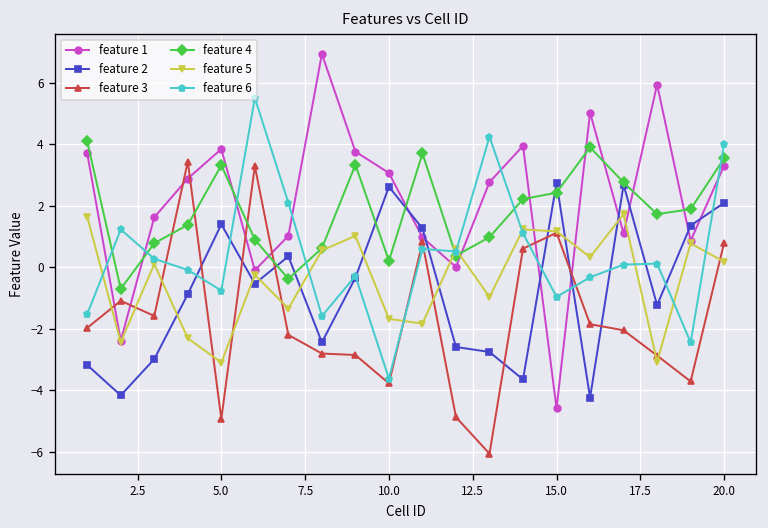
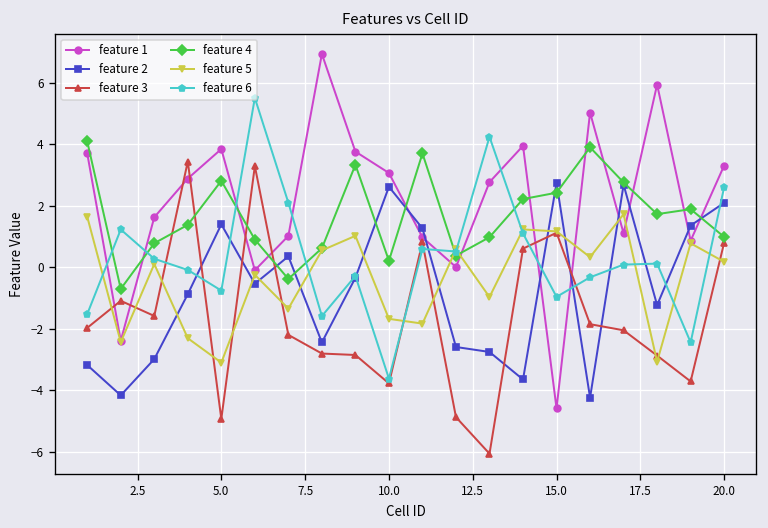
feature 4, 5.0: 3.3 -> 2.8
feature 4, 20.0: 3.5 -> 1.0
feature 6, 20.0: 4.0 -> 2.6
